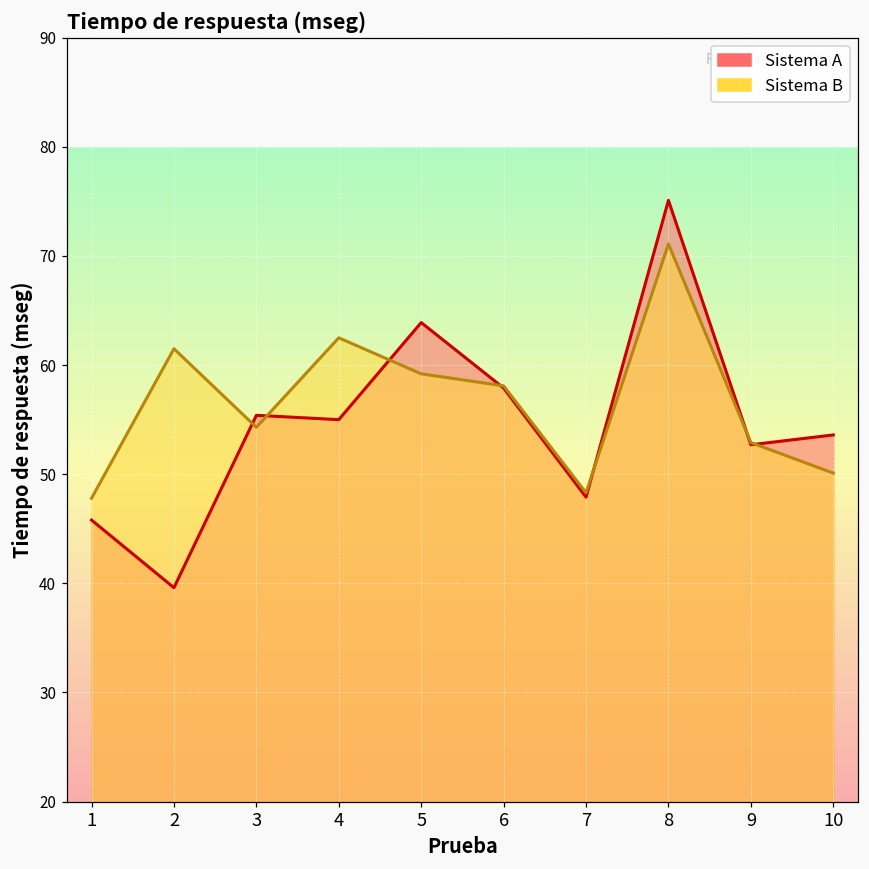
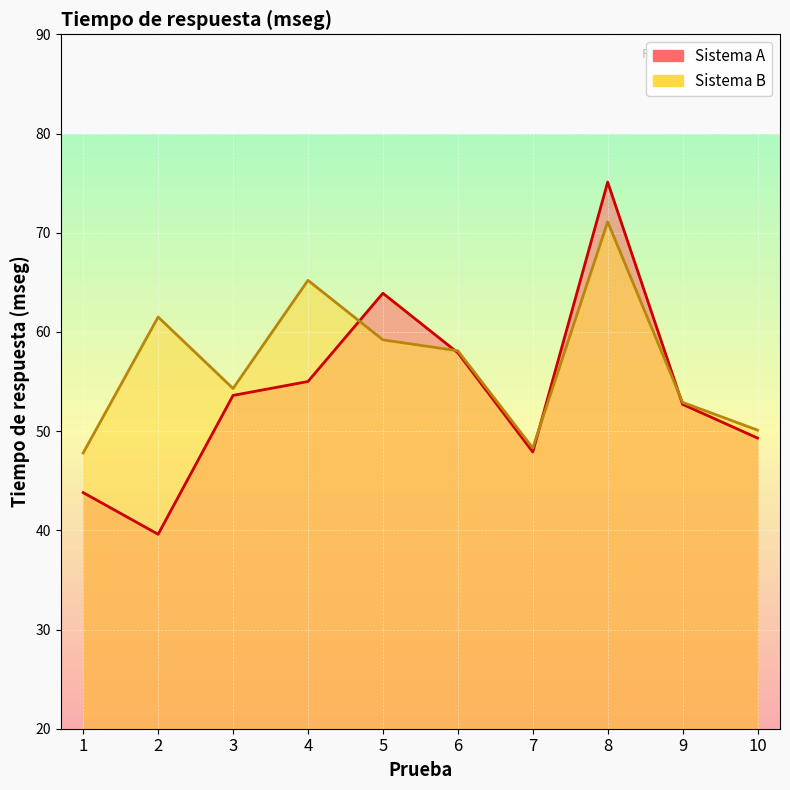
Sistema A, 1: 46 -> 44
Sistema A, 3: 55 -> 54
Sistema B, 4: 63 -> 65
Sistema A, 10: 54 -> 49
